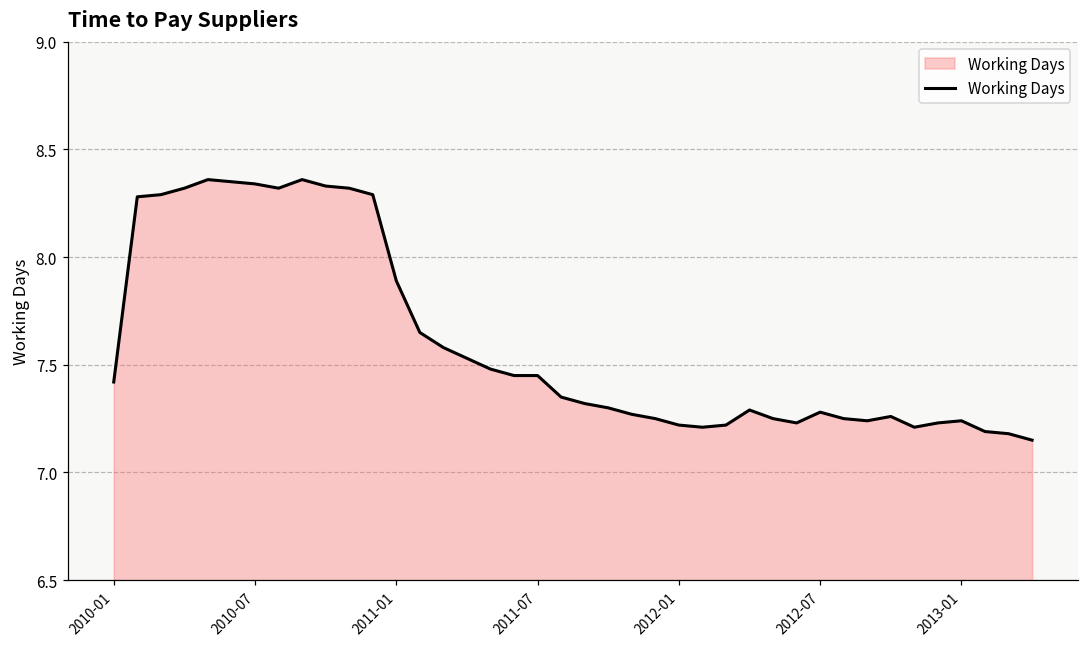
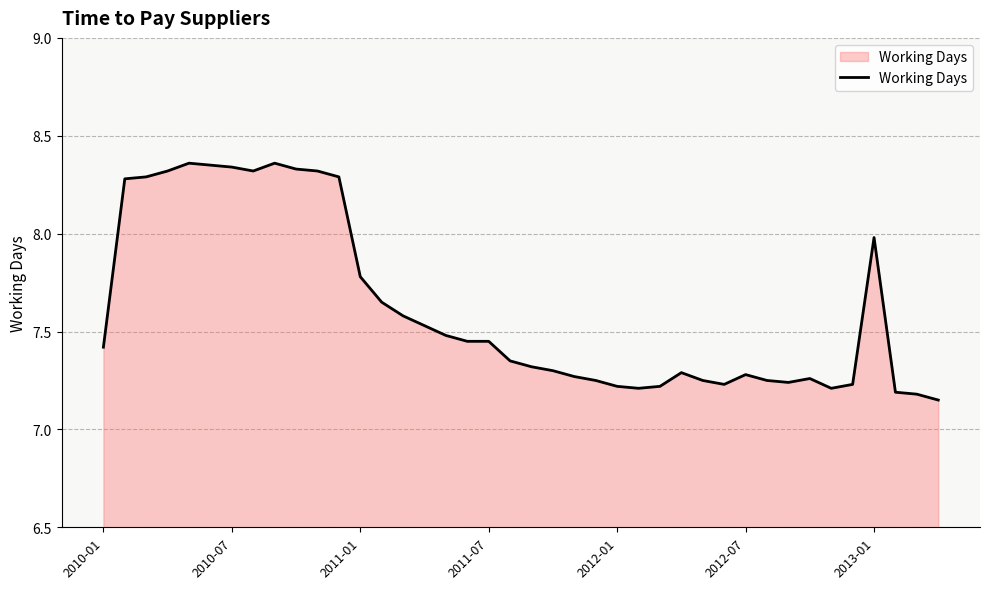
2011-01: 7.89 -> 7.78
2013-01: 7.24 -> 7.98
